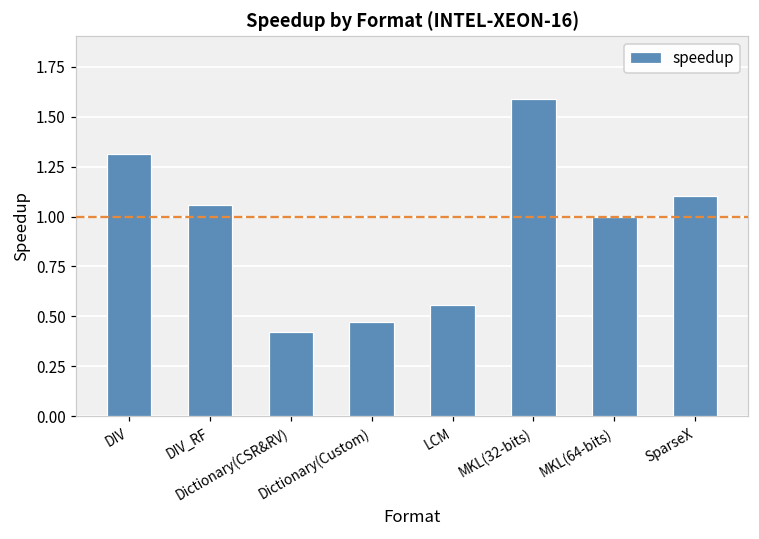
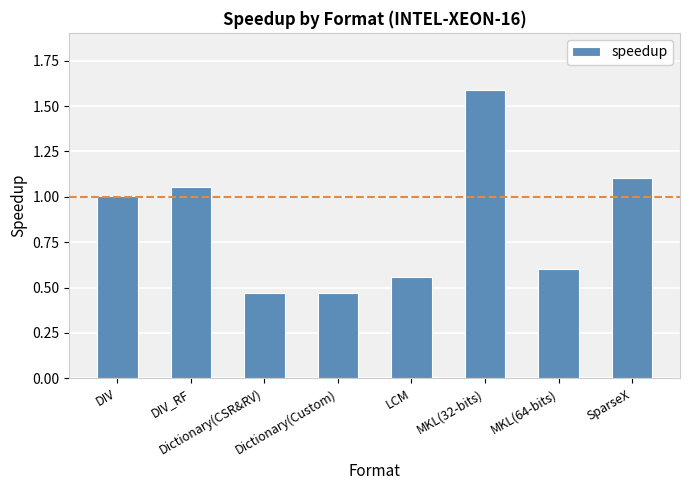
DIV: 1.31 -> 1.00
Dictionary(CSR&RV): 0.42 -> 0.47
MKL(64-bits): 1.0 -> 0.6
